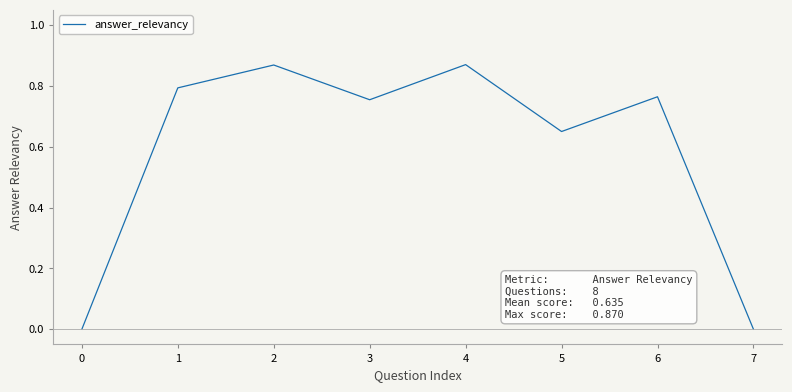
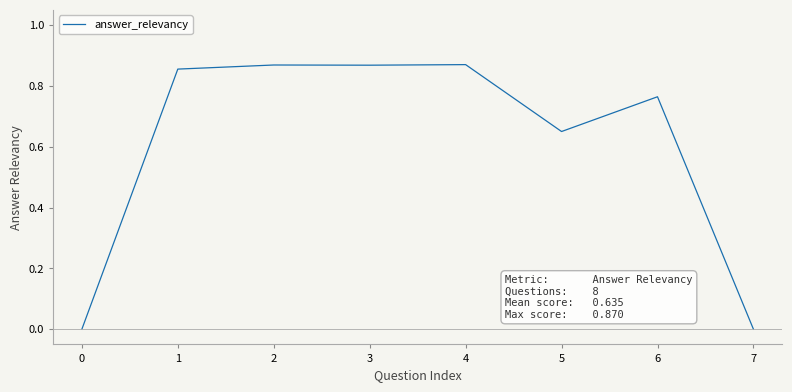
1: 0.79 -> 0.85
3: 0.75 -> 0.87
